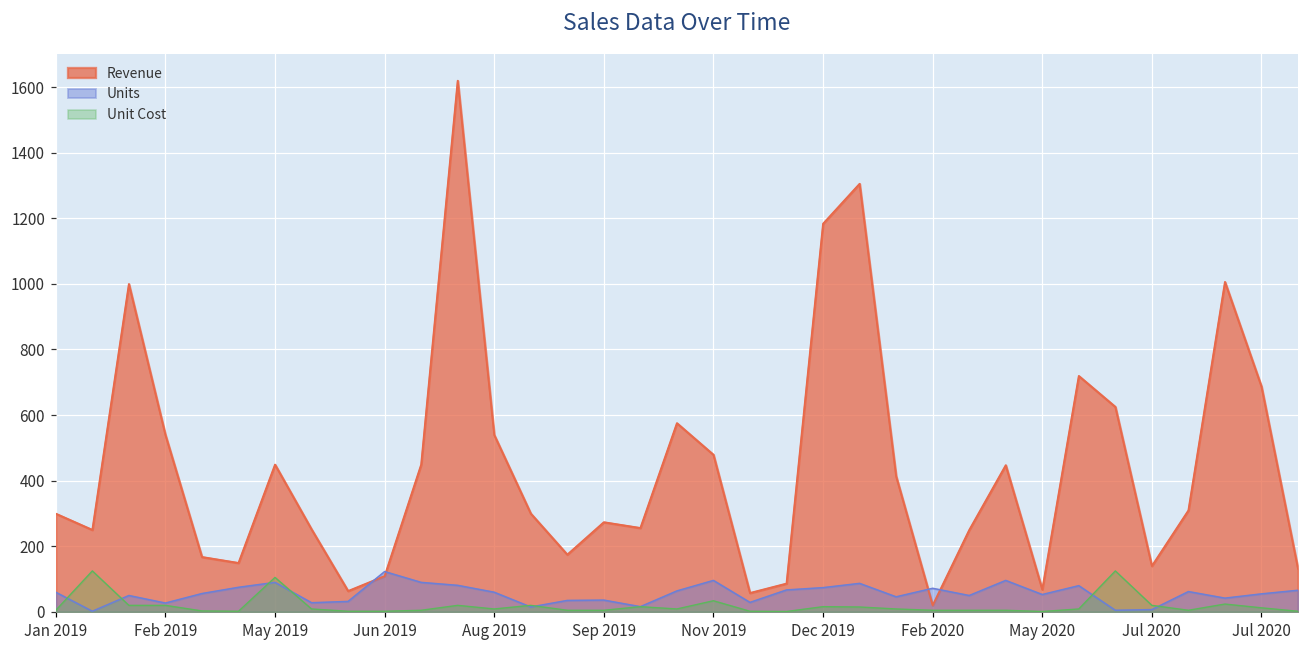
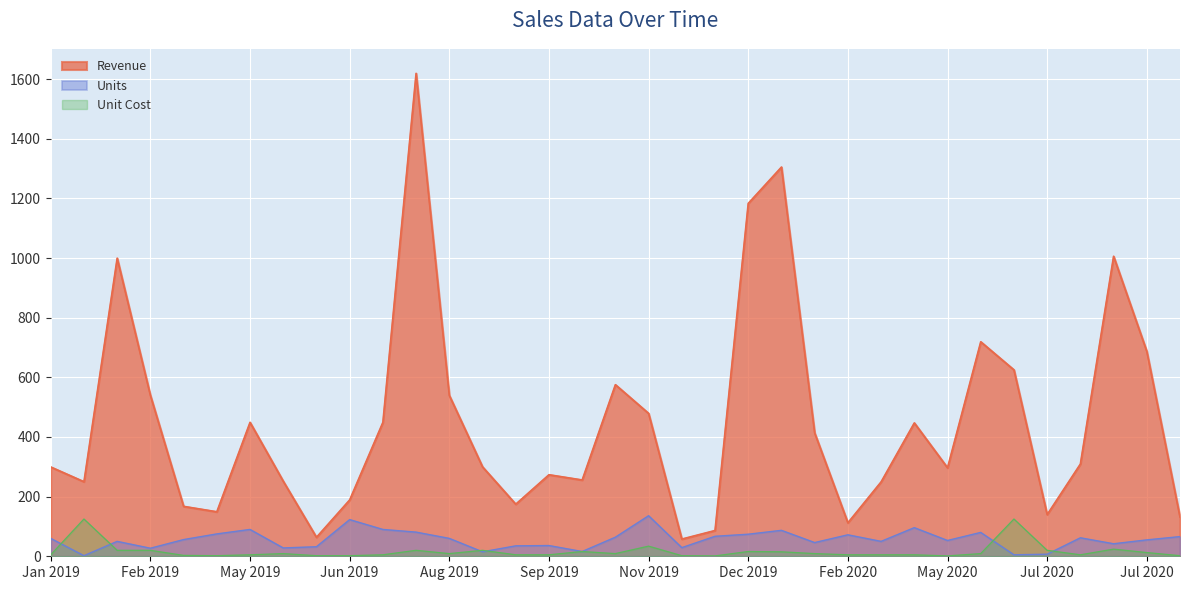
Unit Cost, May 2019: 110 -> 0
Revenue, Jun 2019: 110 -> 190
Units, Nov 2019: 100 -> 140
Revenue, Feb 2020: 20 -> 110
Revenue, May 2020: 70 -> 300
